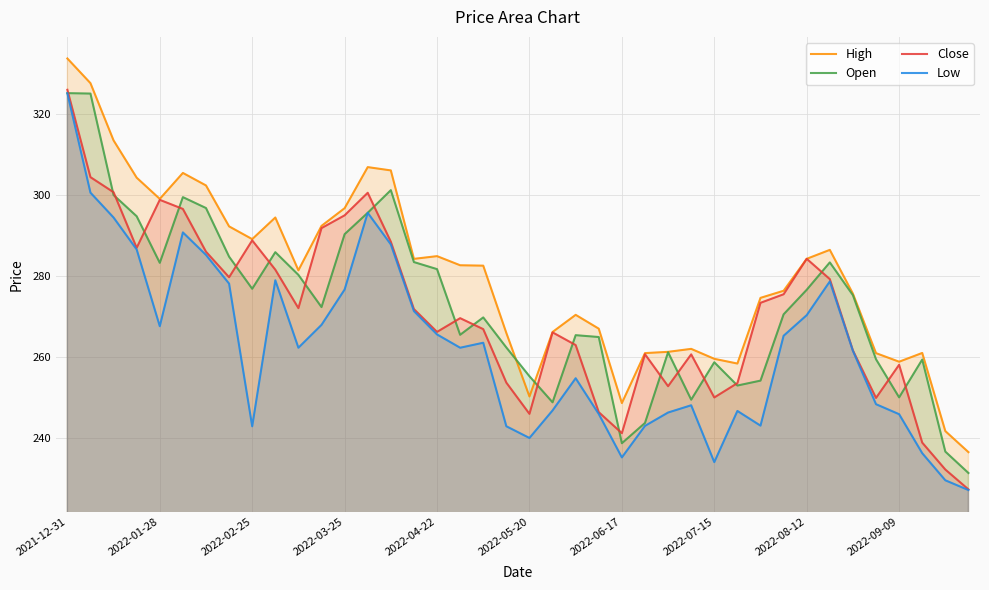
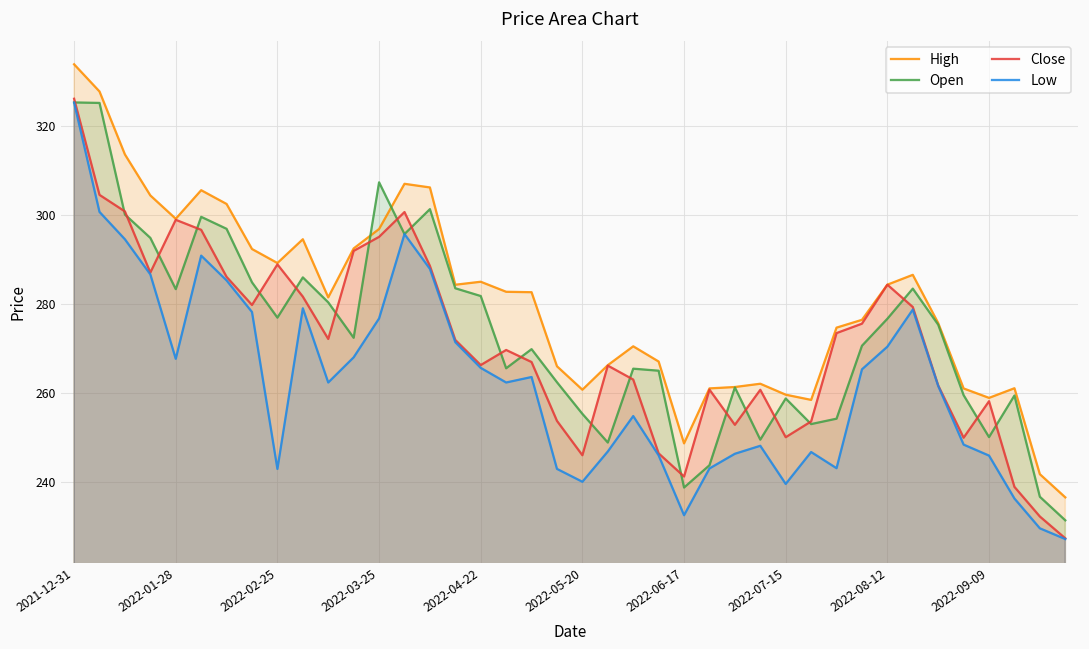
Open, 2022-03-25: 290 -> 307
High, 2022-05-20: 250 -> 261
Low, 2022-06-17: 235 -> 232
Low, 2022-07-15: 234 -> 239
